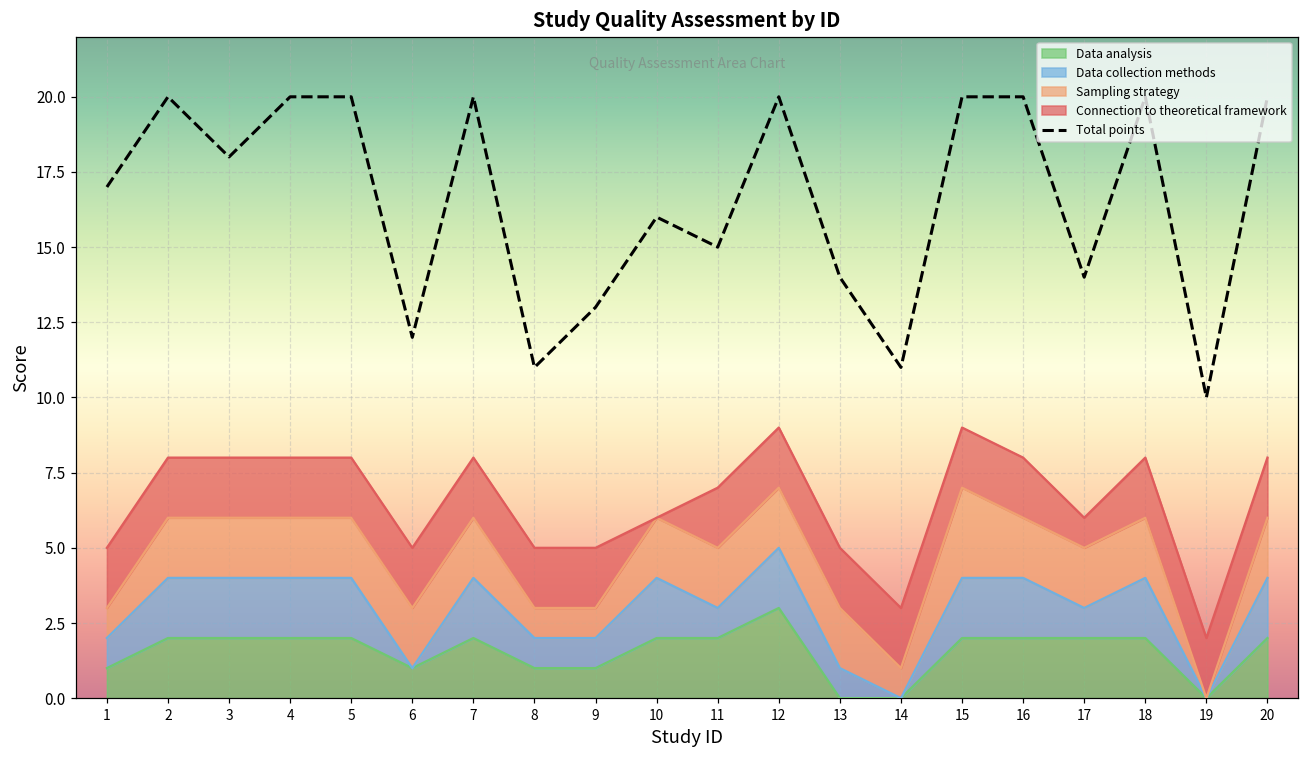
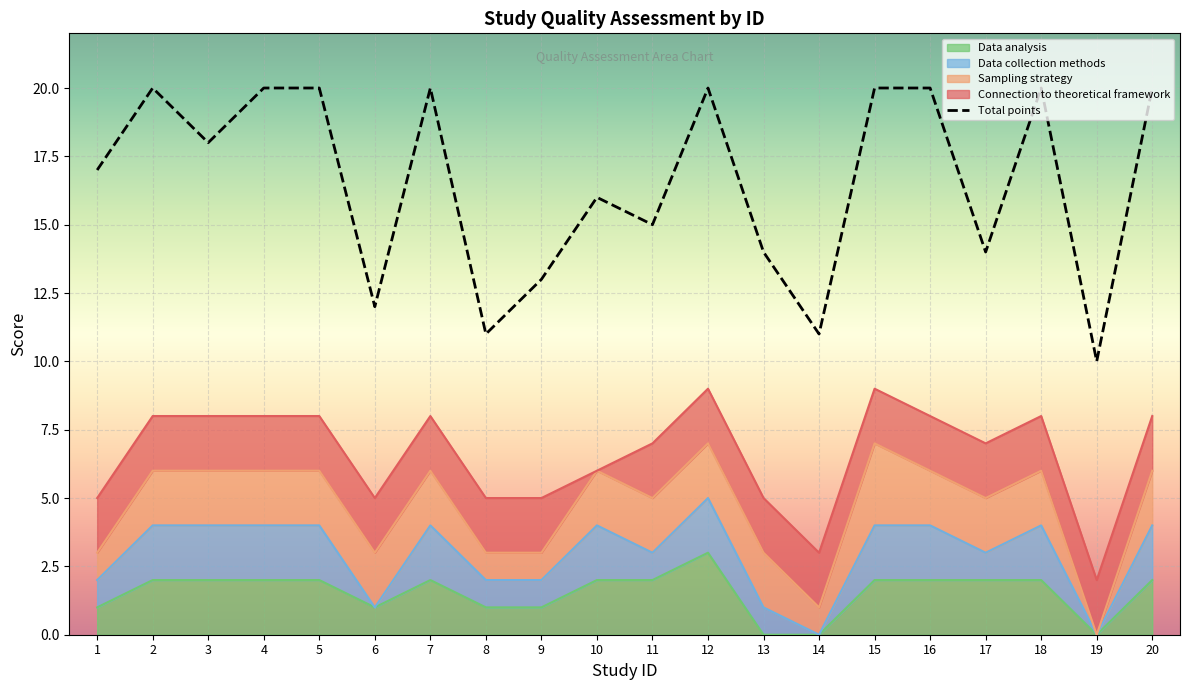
Connection to theoretical framework, 17: 1 -> 2
